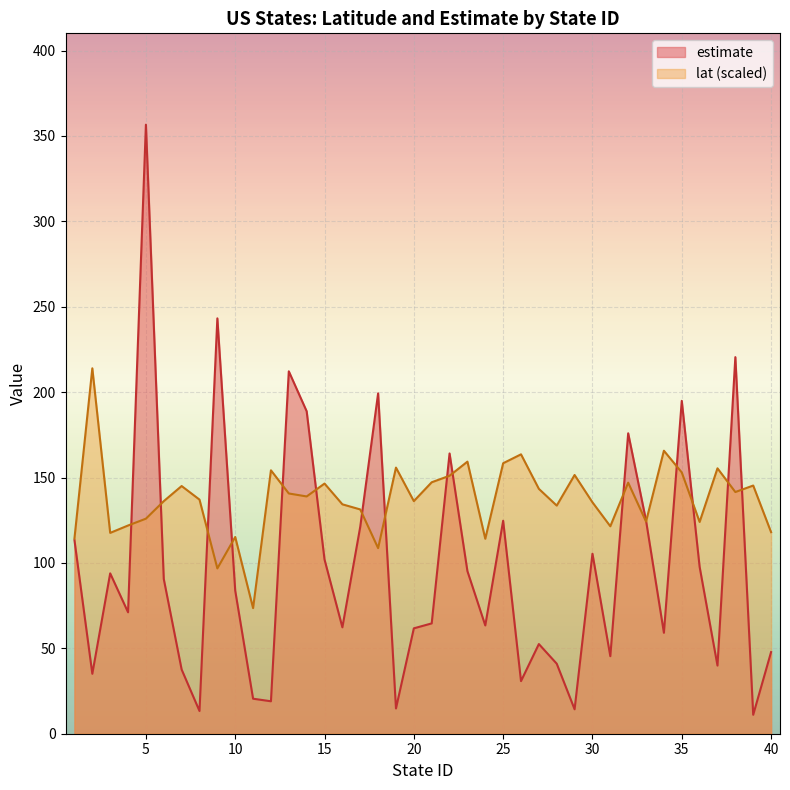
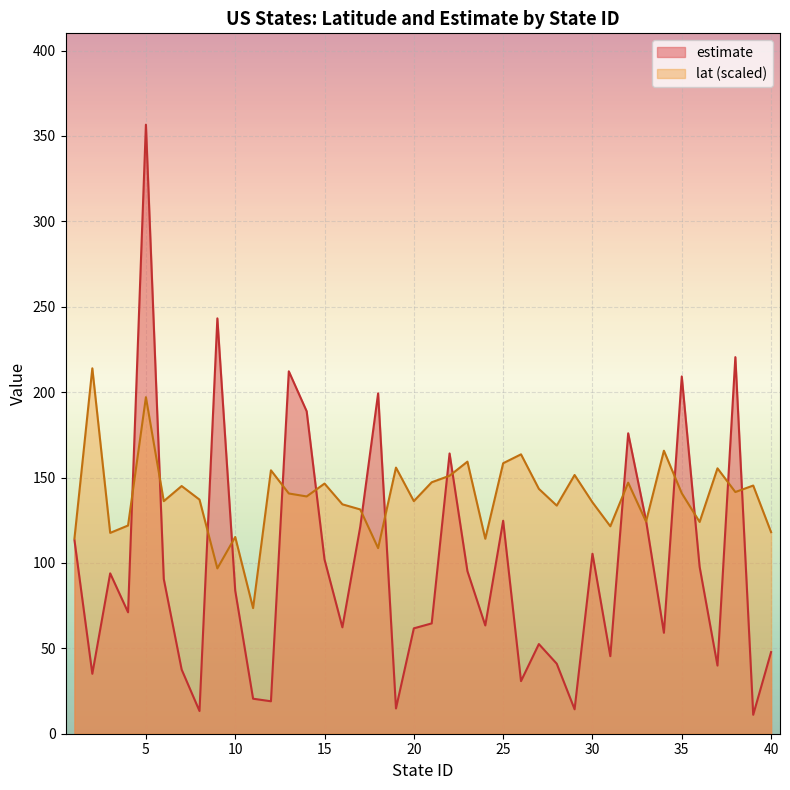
lat (scaled), 5: 126 -> 197
estimate, 35: 195 -> 209
lat (scaled), 35: 153 -> 141
